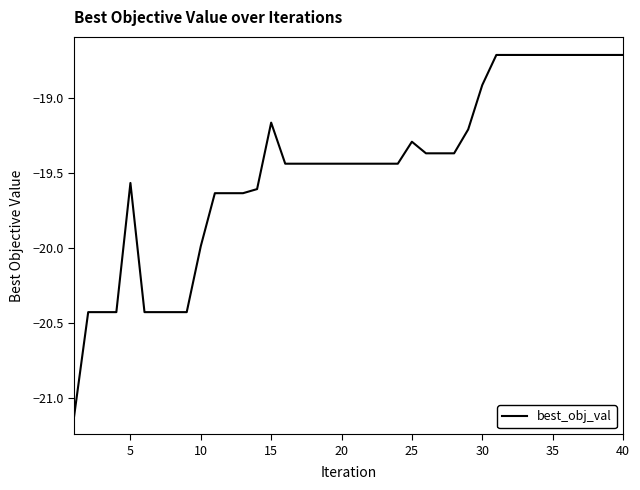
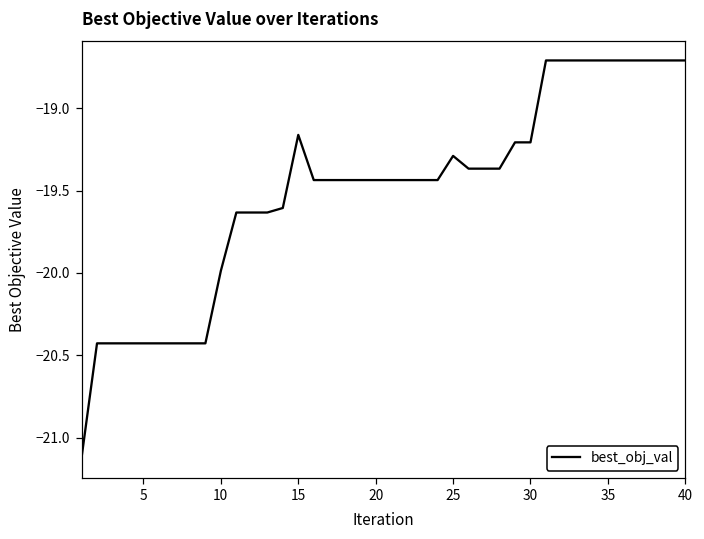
5: -19.57 -> -20.43
30: -18.91 -> -19.21
